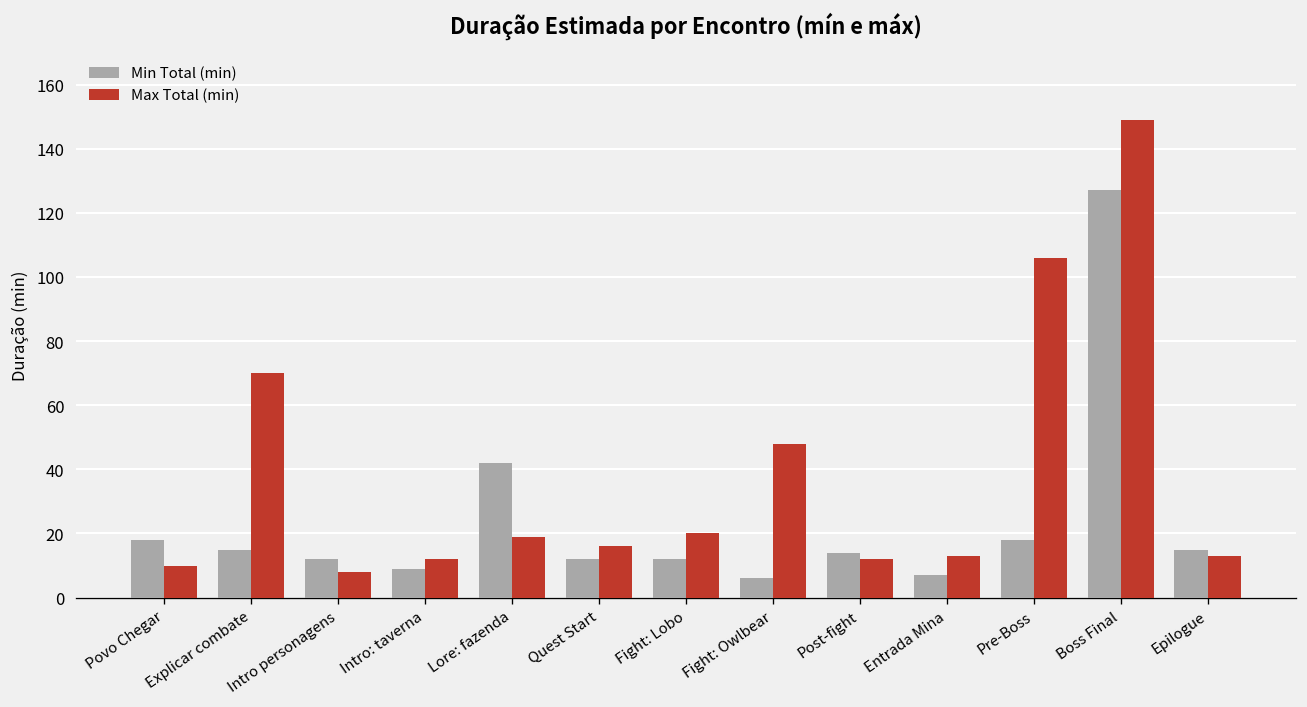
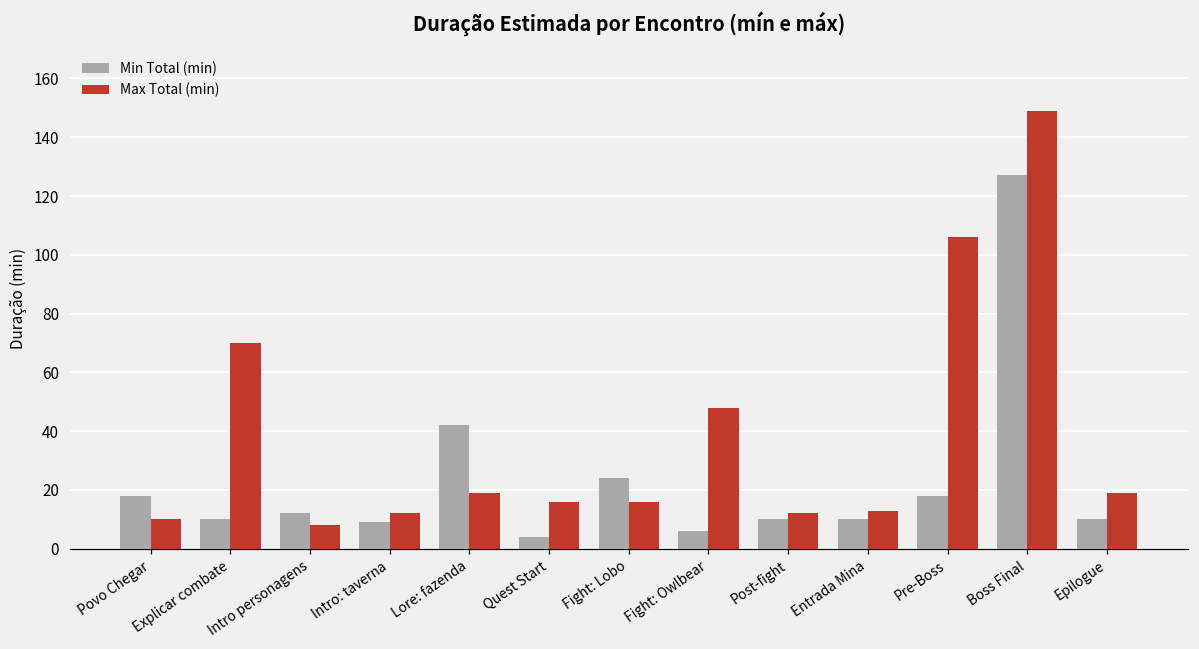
Min Total (min), Explicar combate: 15 -> 10
Min Total (min), Quest Start: 12 -> 4
Min Total (min), Fight: Lobo: 12 -> 24
Max Total (min), Fight: Lobo: 20 -> 16
Min Total (min), Post-fight: 14 -> 10
Min Total (min), Entrada Mina: 7 -> 10
Min Total (min), Epilogue: 15 -> 10
Max Total (min), Epilogue: 13 -> 19
